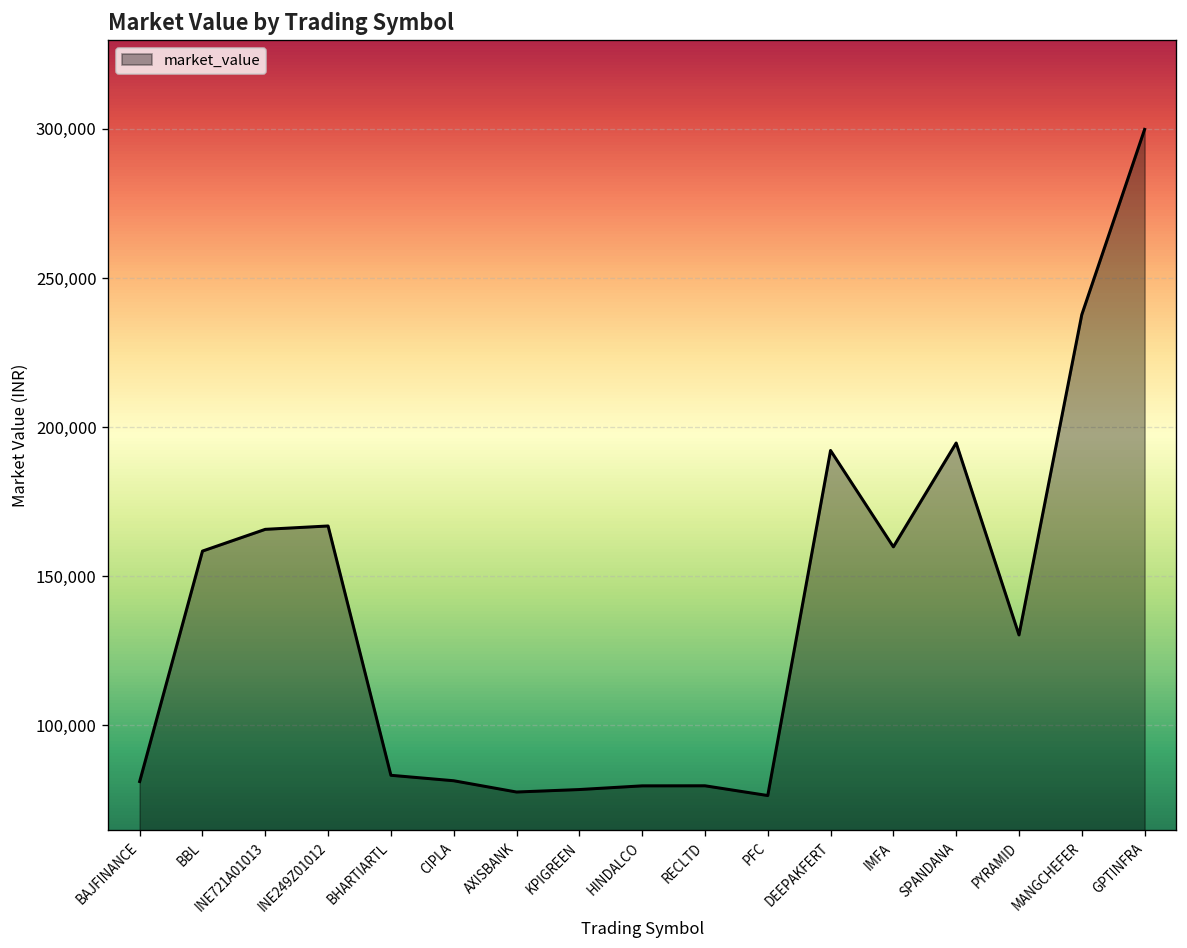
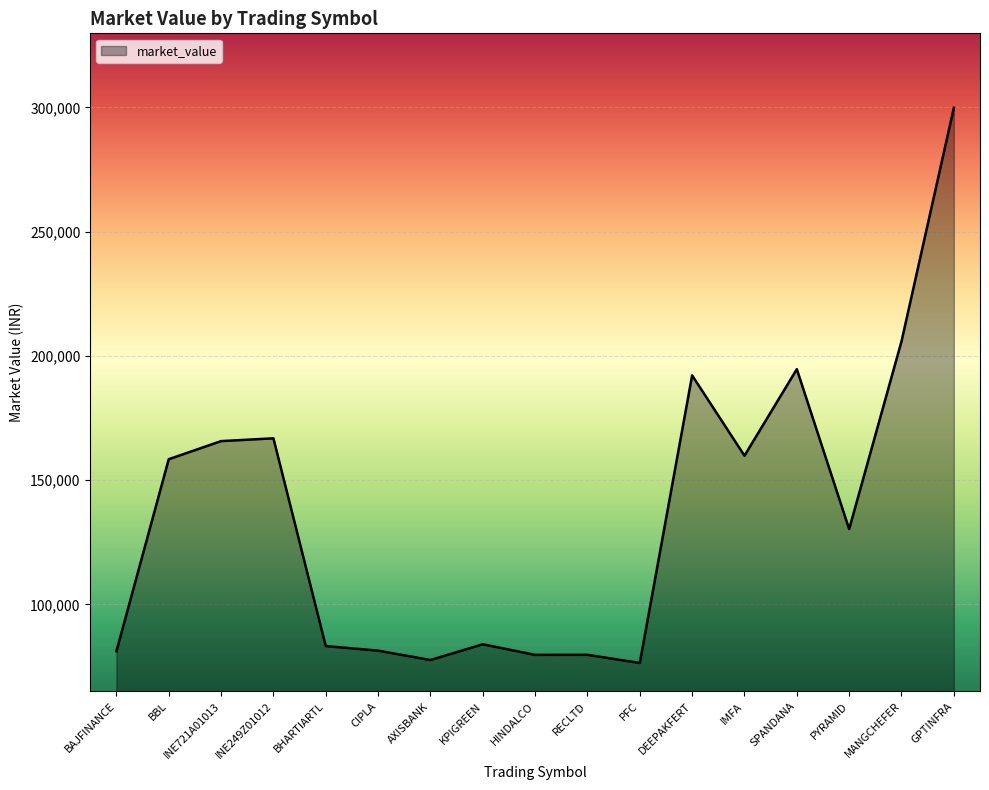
KPIGREEN: 78,000 -> 84,000
MANGCHEFER: 238,000 -> 206,000
